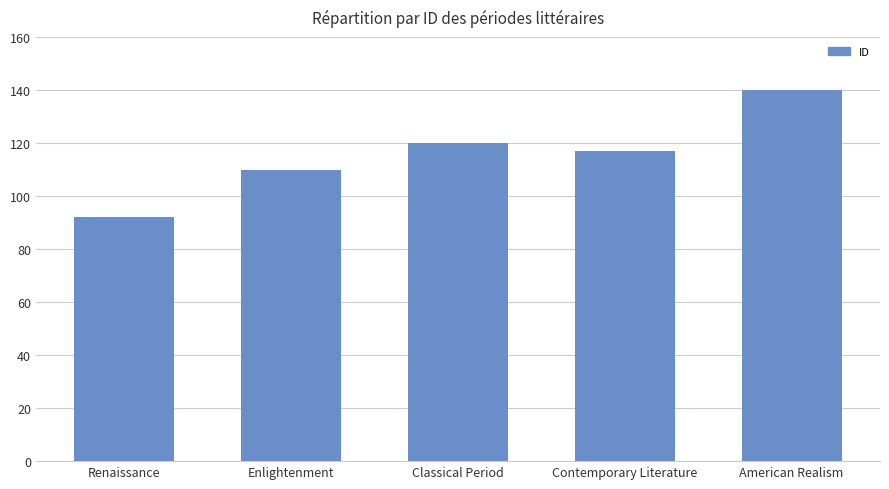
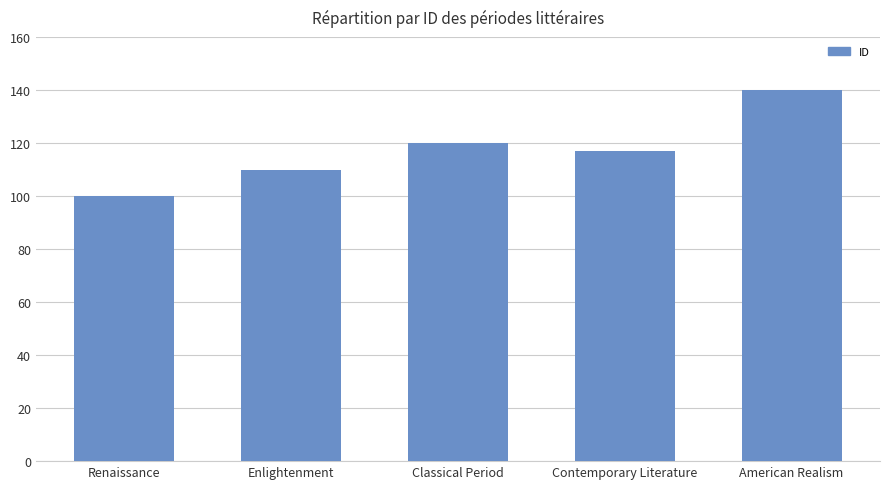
Renaissance: 92 -> 100
